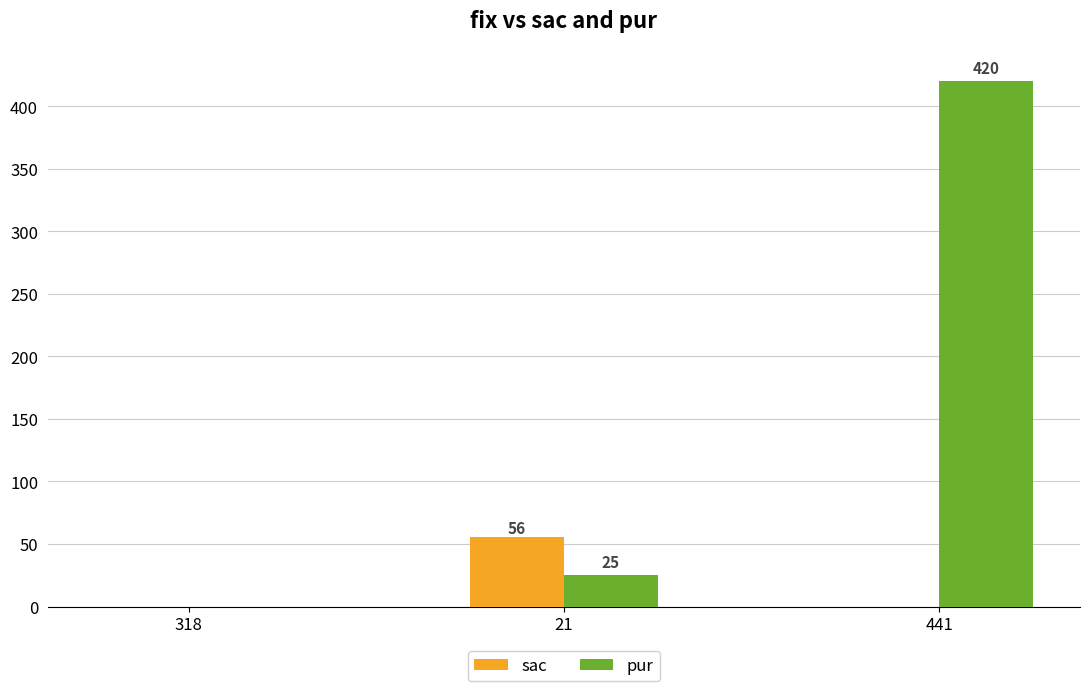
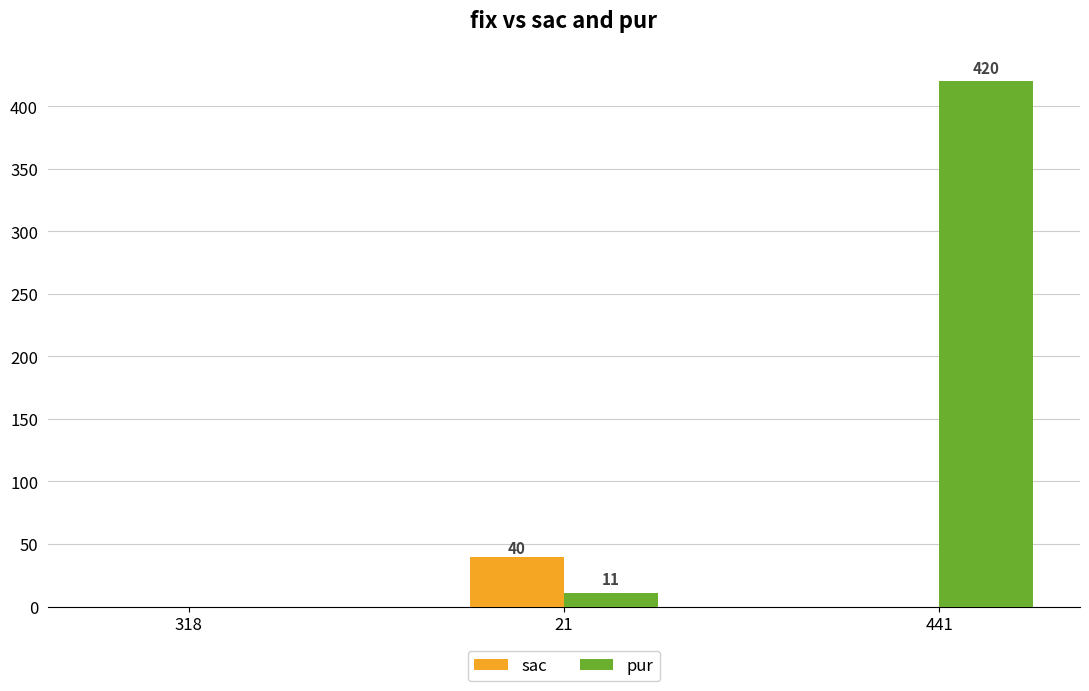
sac, 21: 56 -> 40
pur, 21: 25 -> 11
